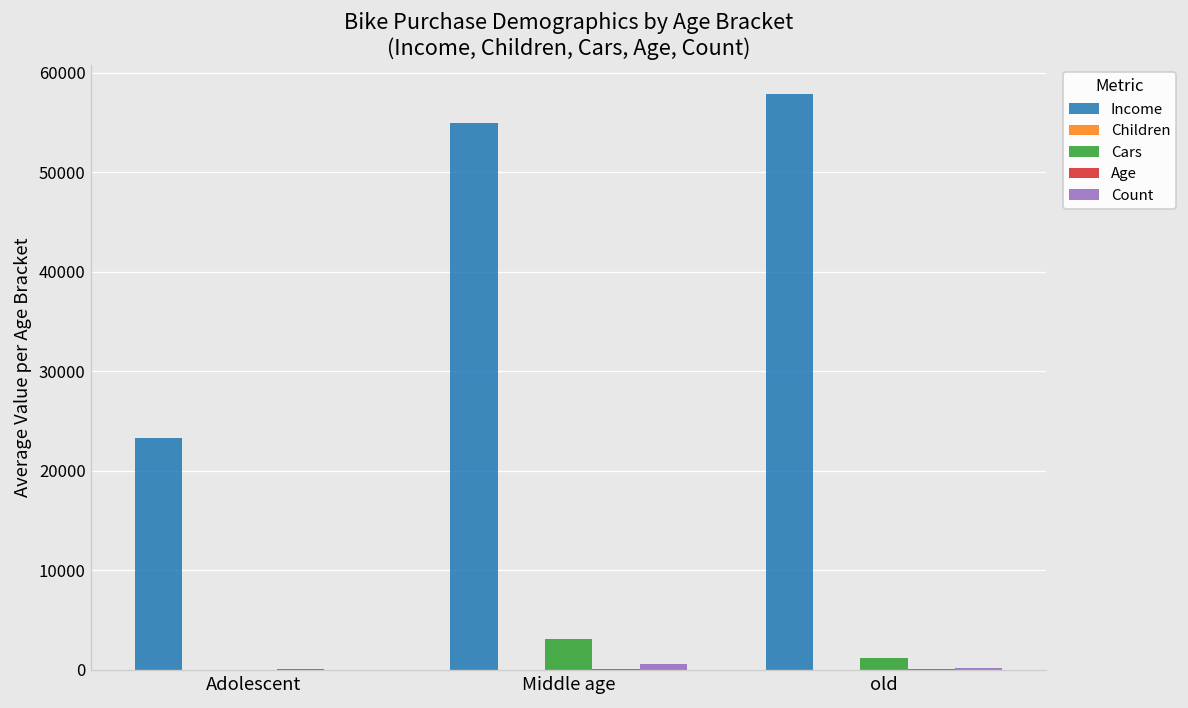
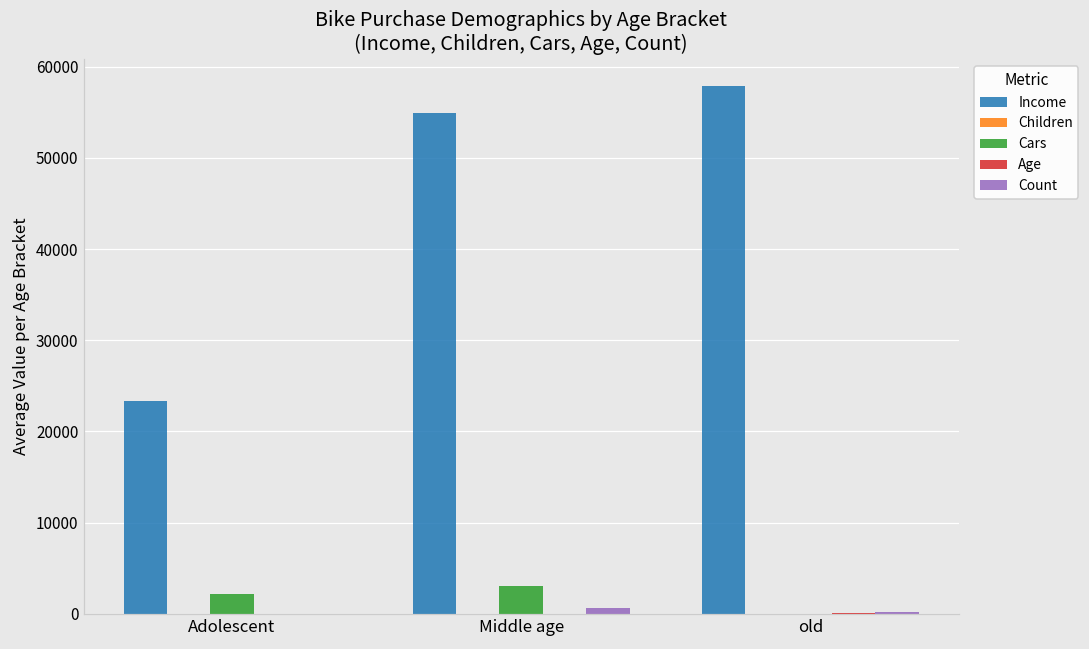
Cars, Adolescent: 0 -> 2000
Cars, old: 1000 -> 0
